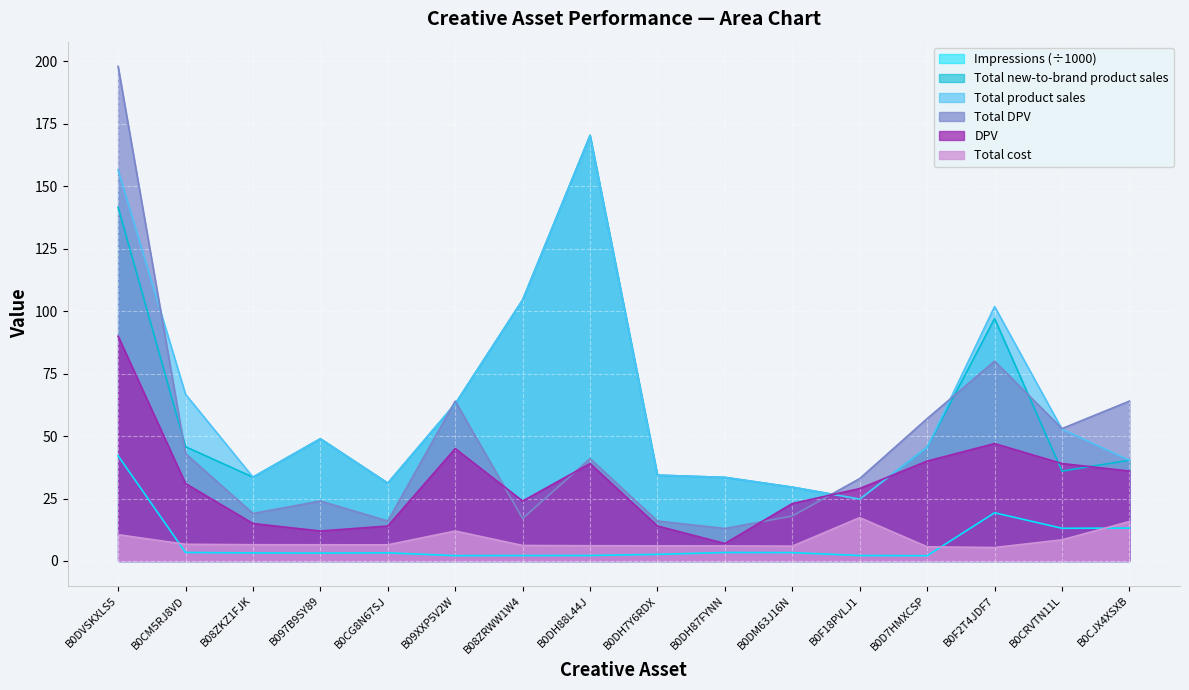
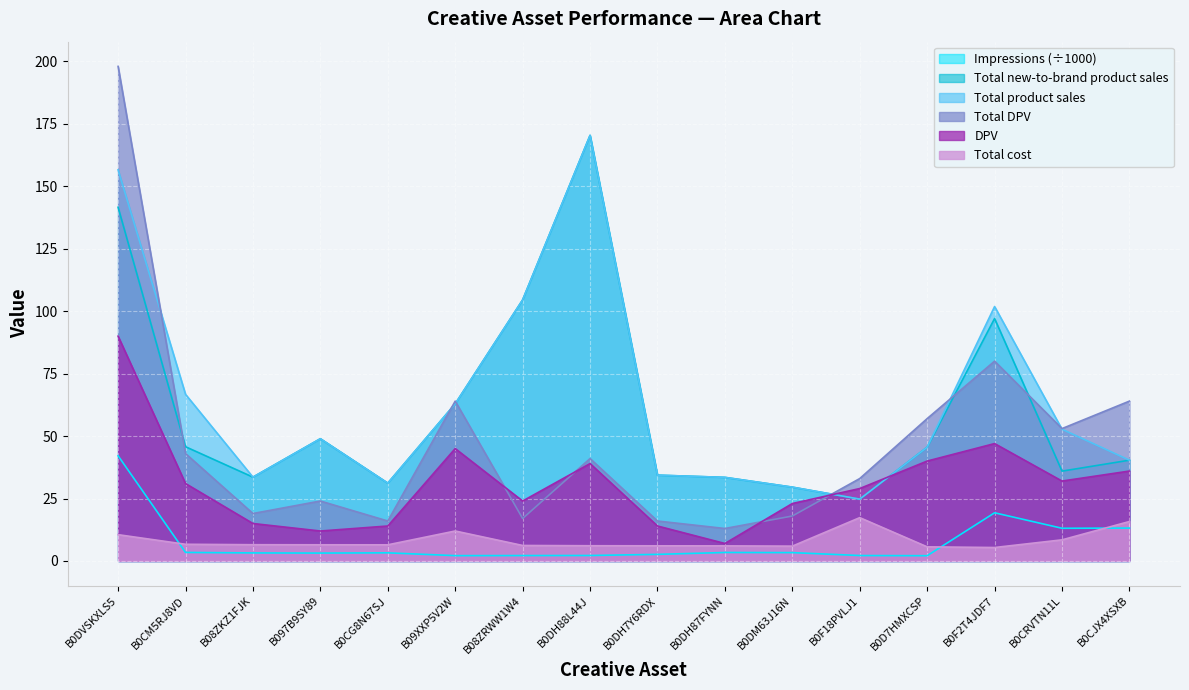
DPV, B0CRVTN11L: 39 -> 32
